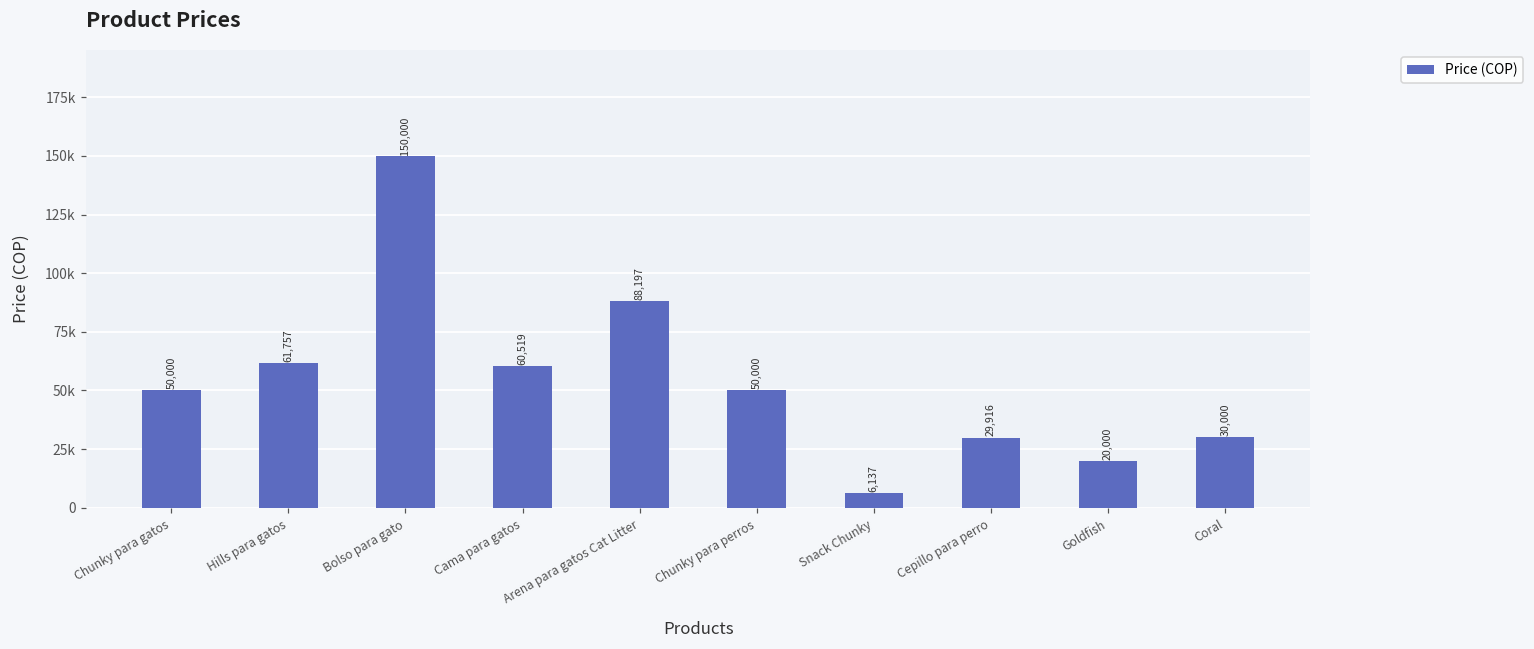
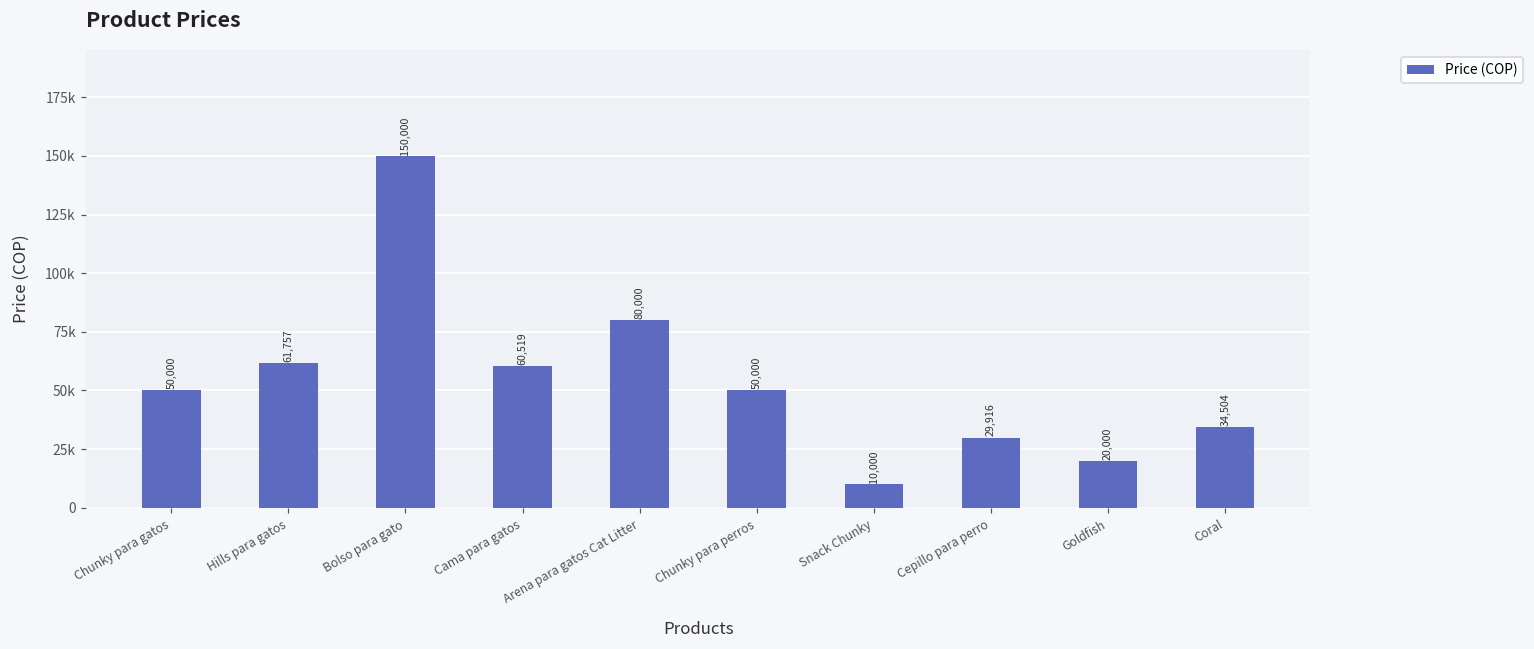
Arena para gatos Cat Litter: 88,197 -> 80,000
Snack Chunky: 6,137 -> 10,000
Coral: 30,000 -> 34,504
